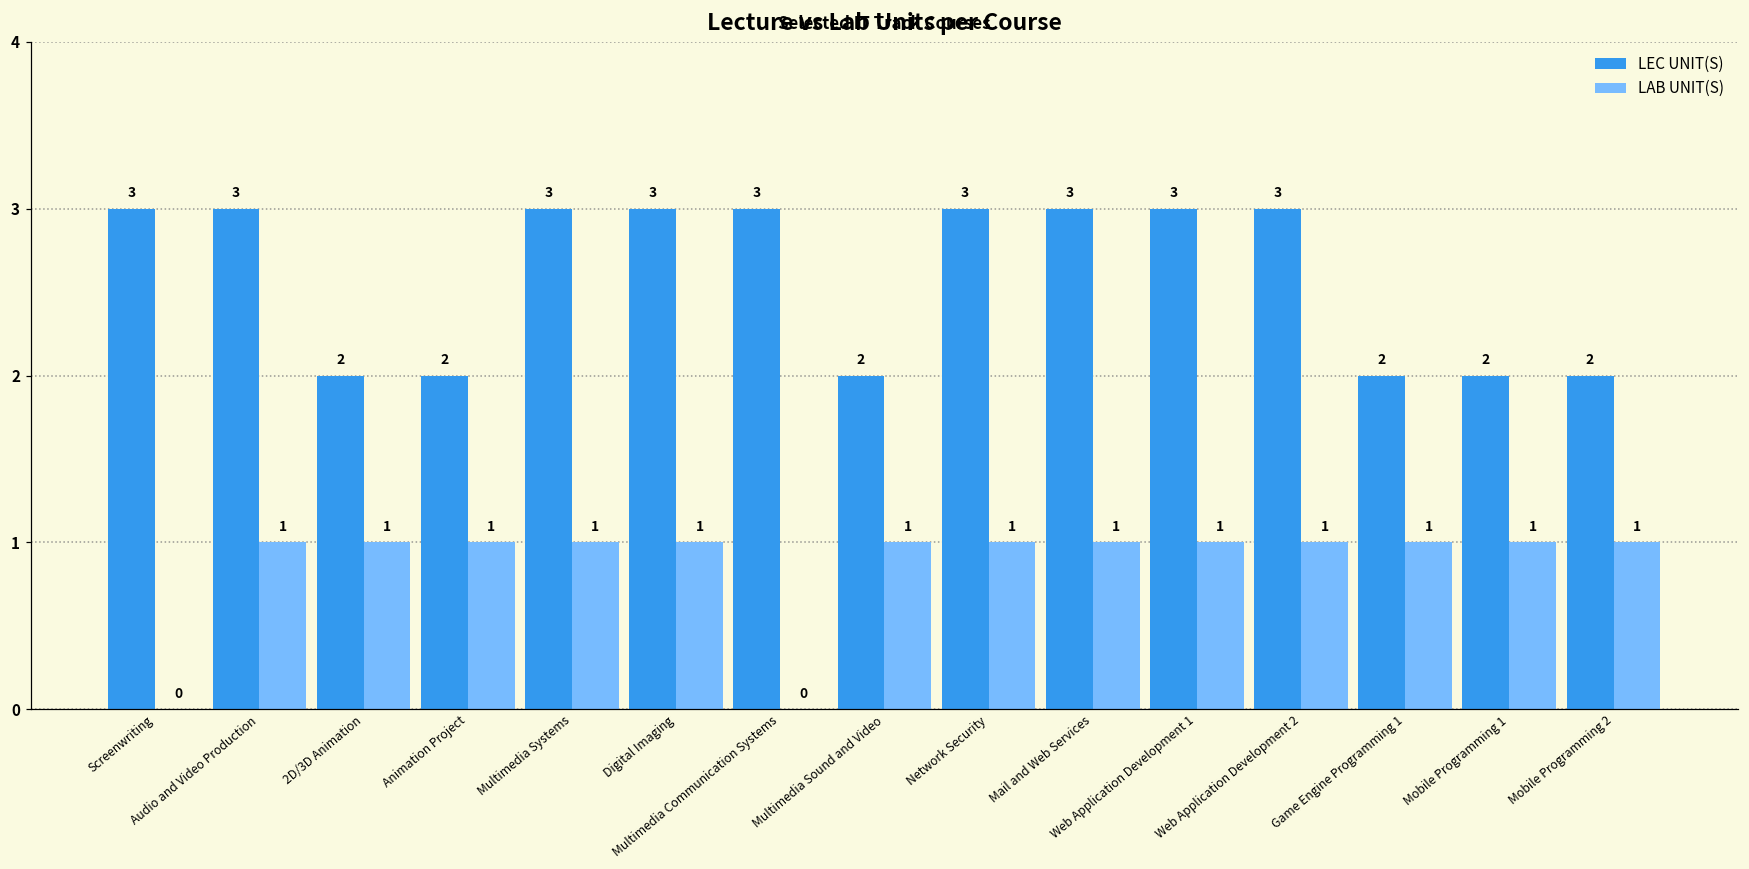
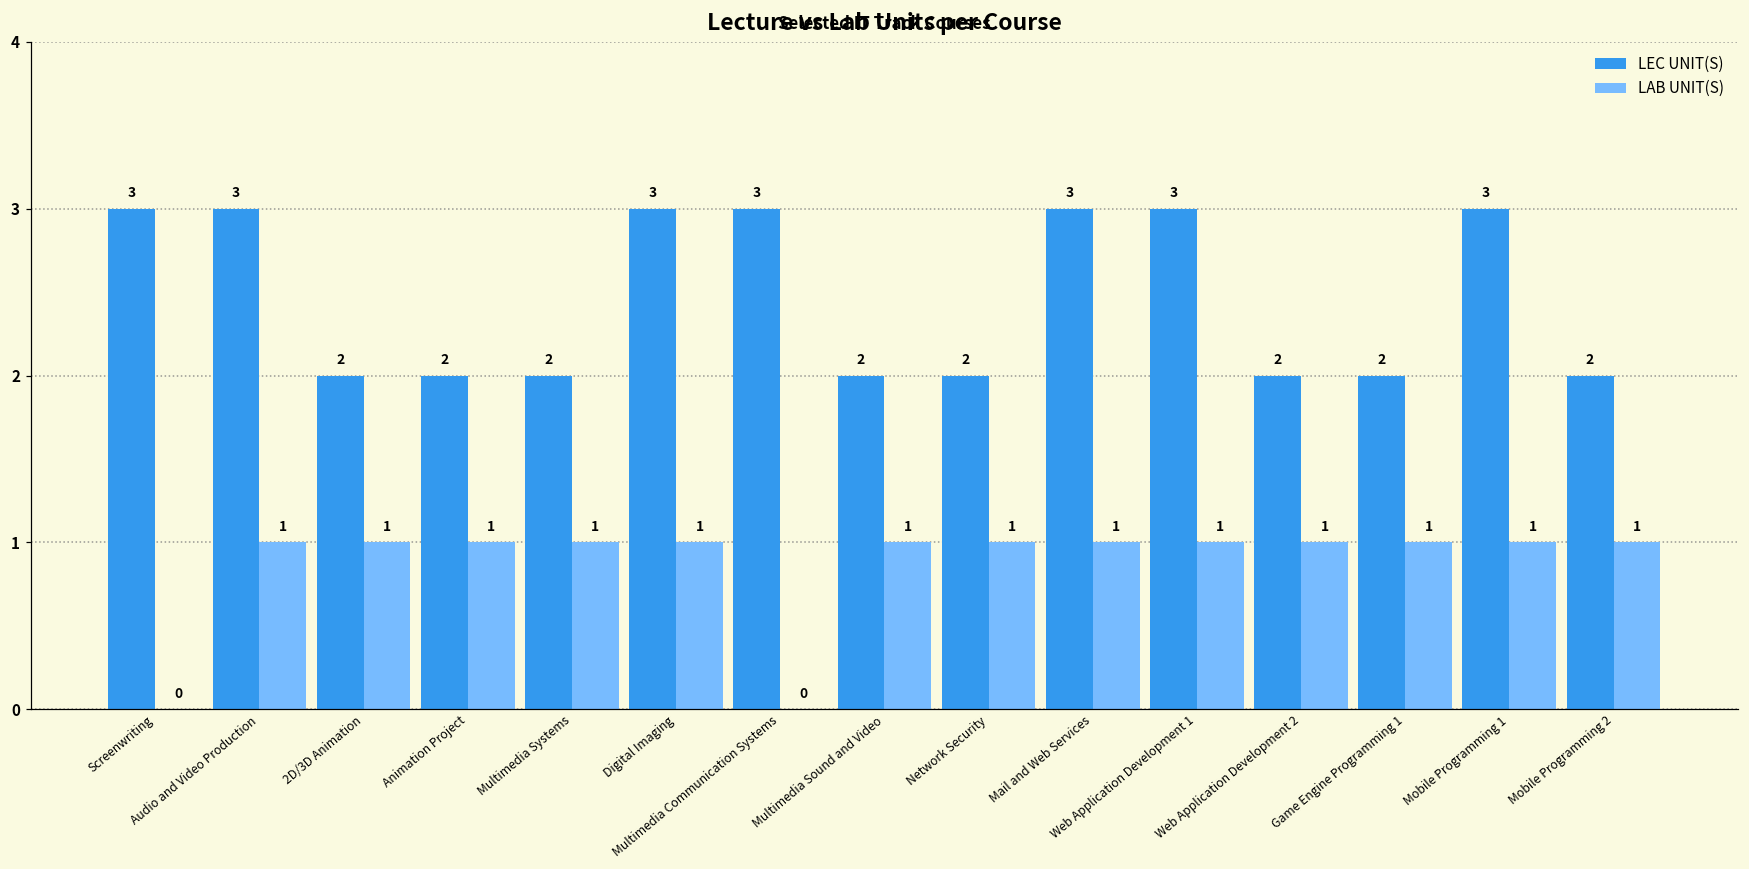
LEC UNIT(S), Multimedia Systems: 3 -> 2
LEC UNIT(S), Network Security: 3 -> 2
LEC UNIT(S), Web Application Development 2: 3 -> 2
LEC UNIT(S), Mobile Programming 1: 2 -> 3
